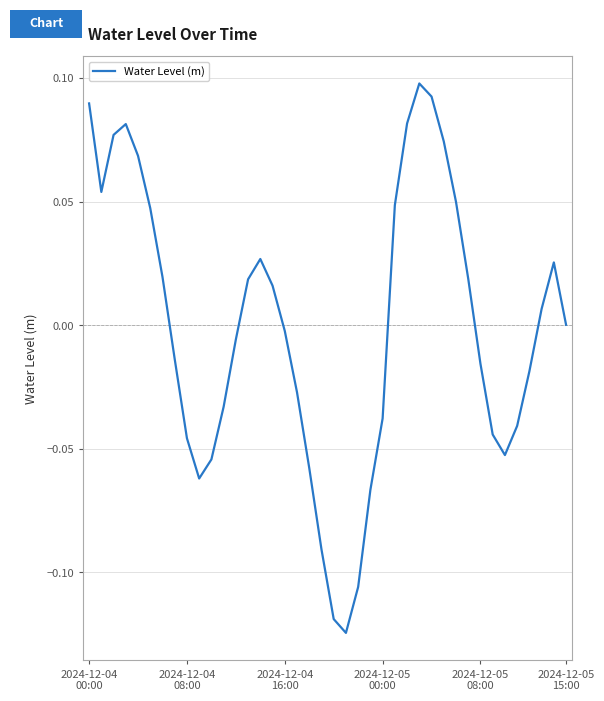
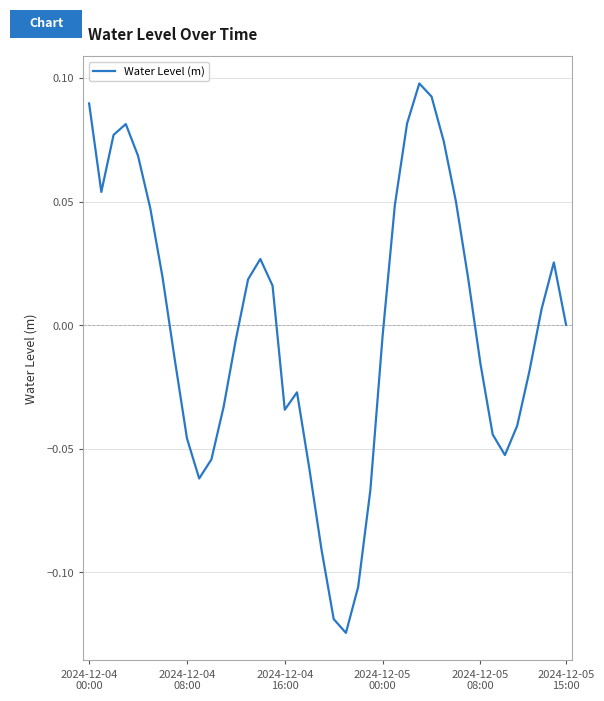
2024-12-04 16:00: -0.002 -> -0.034
2024-12-05 00:00: -0.038 -> -0.004
